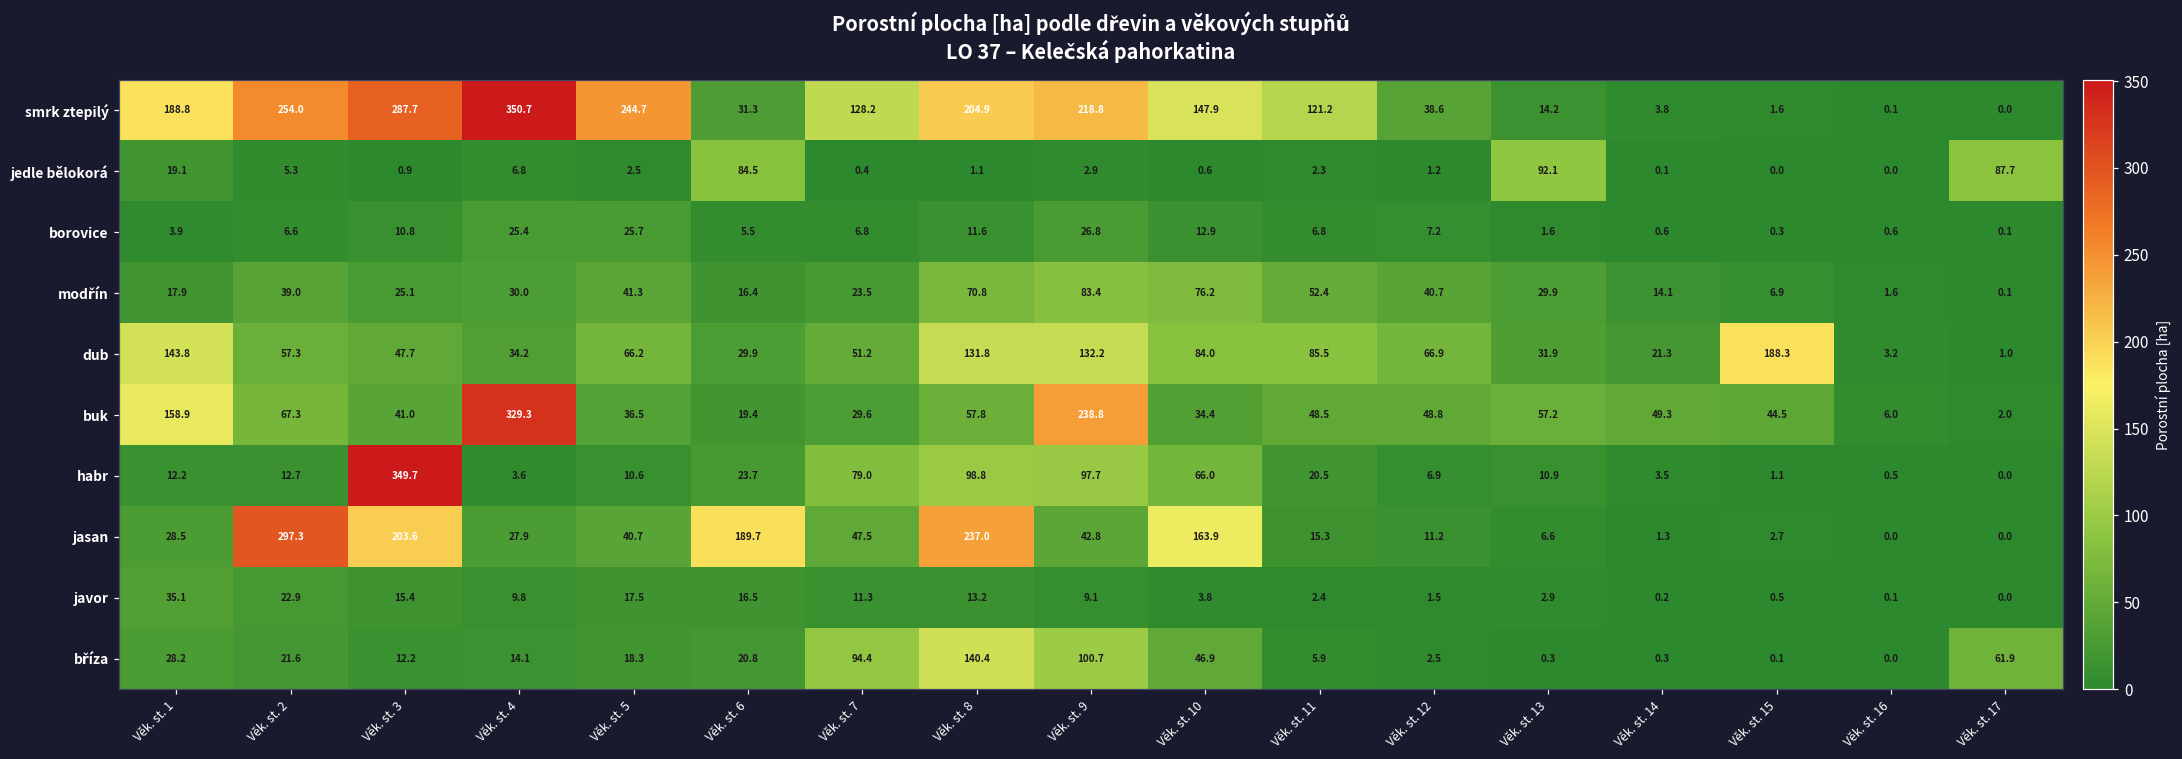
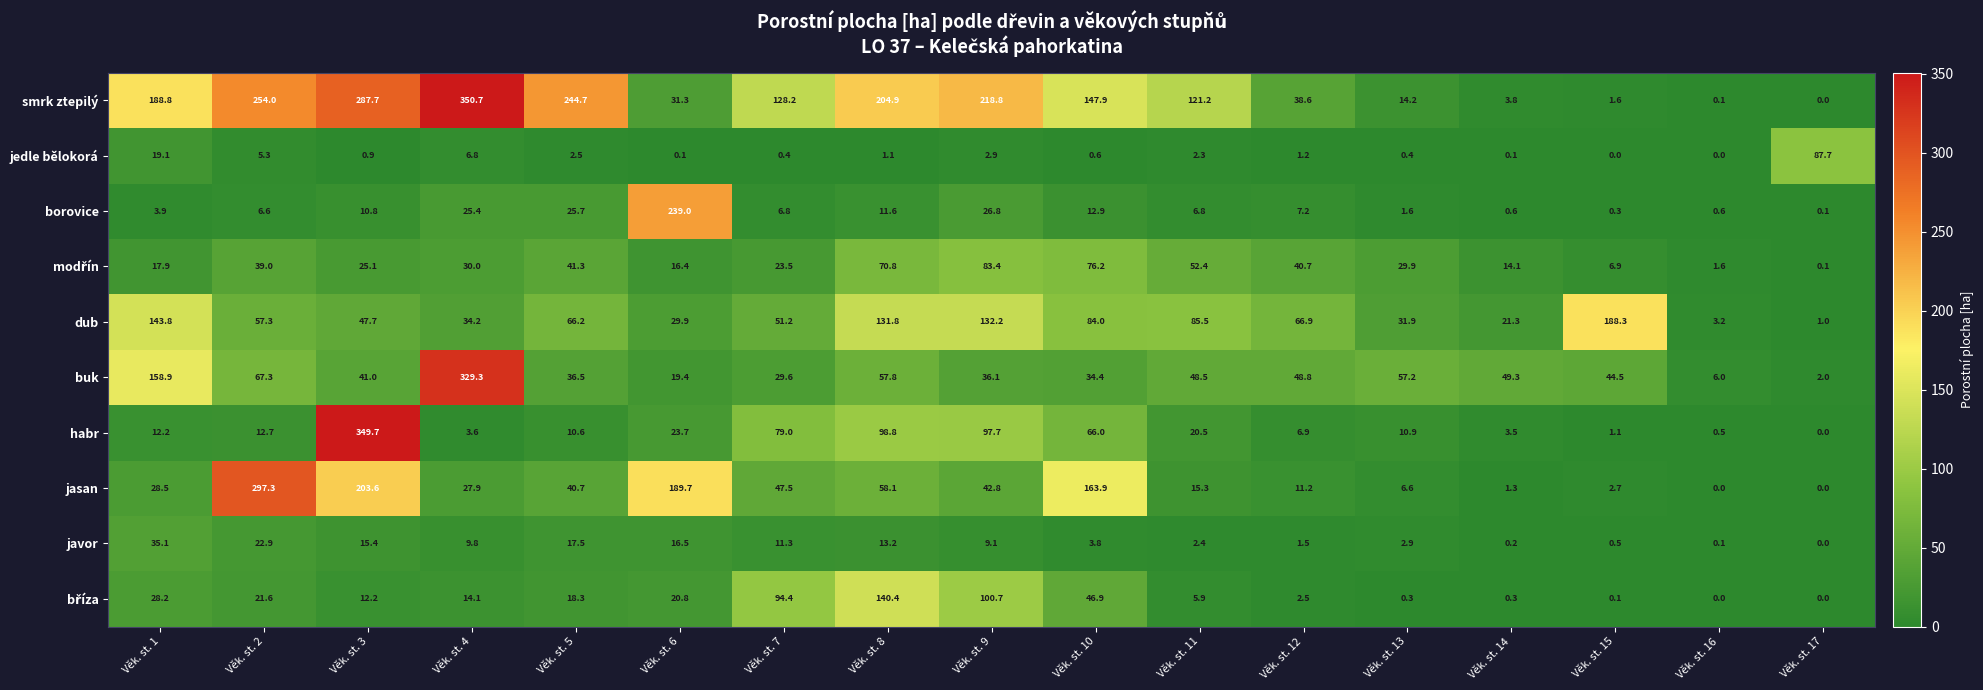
jedle bělokorá, Věk. st. 6: 84.5 -> 0.1
jedle bělokorá, Věk. st. 13: 92.1 -> 0.4
borovice, Věk. st. 6: 5.5 -> 239.0
buk, Věk. st. 9: 238.8 -> 36.1
jasan, Věk. st. 8: 237.0 -> 58.1
bříza, Věk. st. 17: 61.9 -> 0.0
